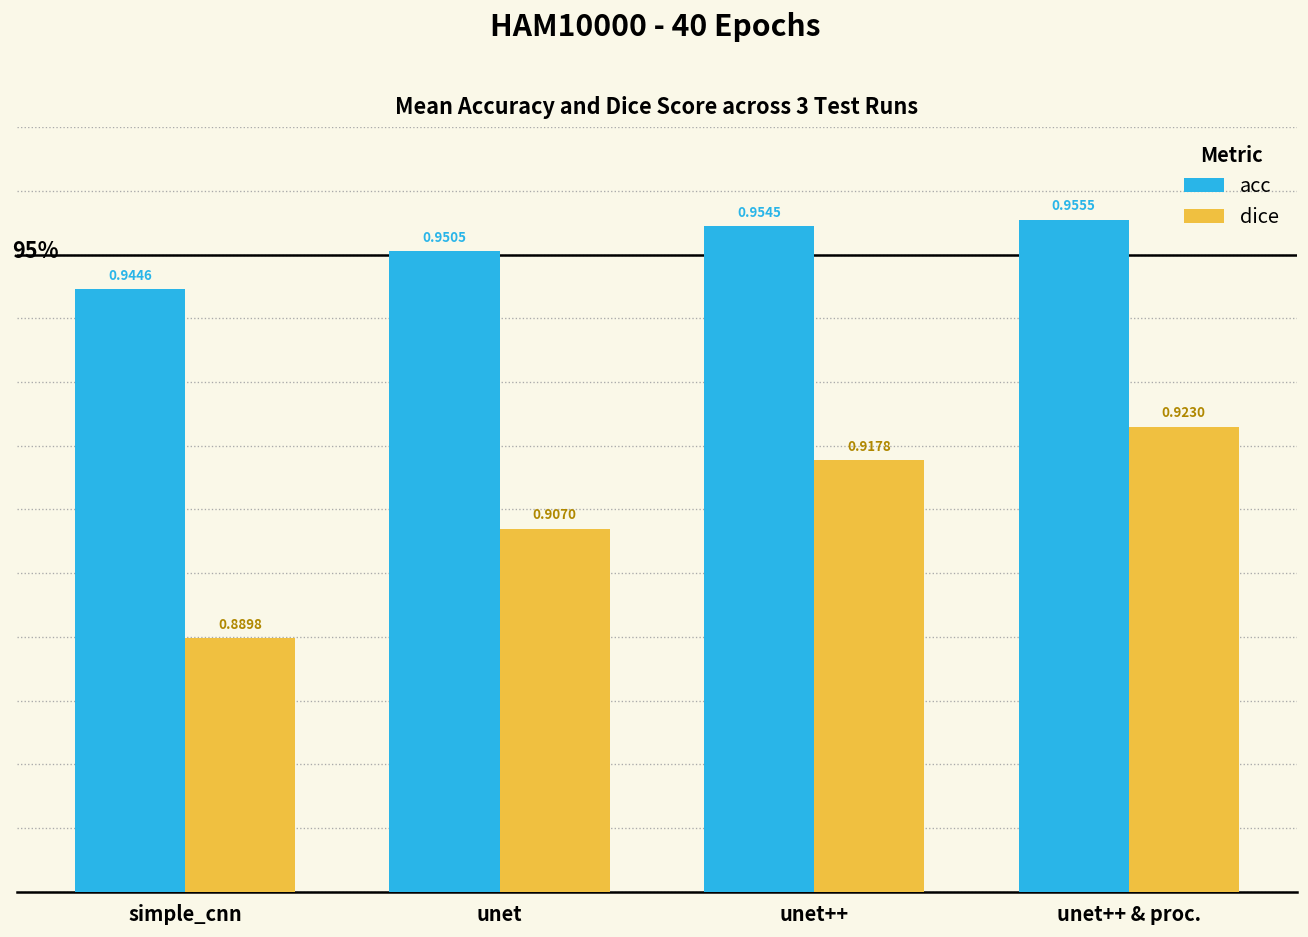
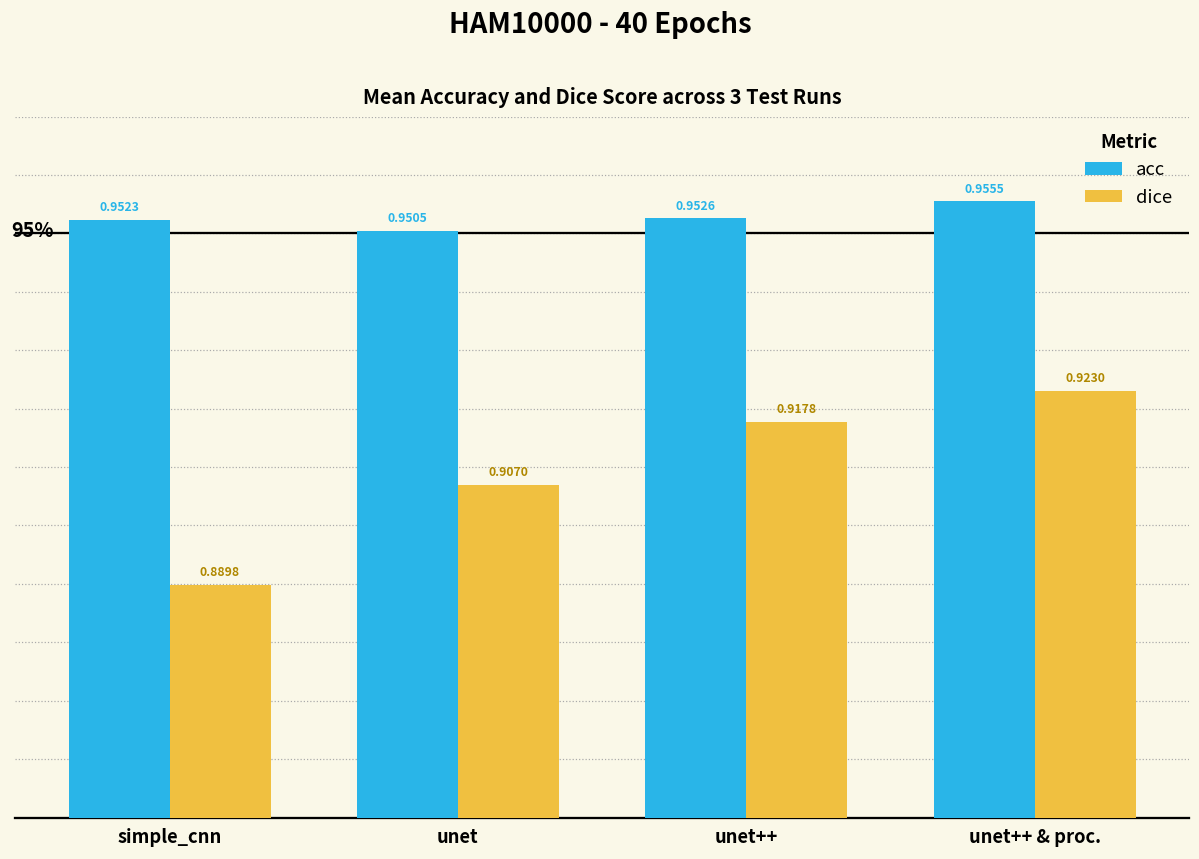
acc, simple_cnn: 0.9446 -> 0.9523
acc, unet++: 0.9545 -> 0.9526
